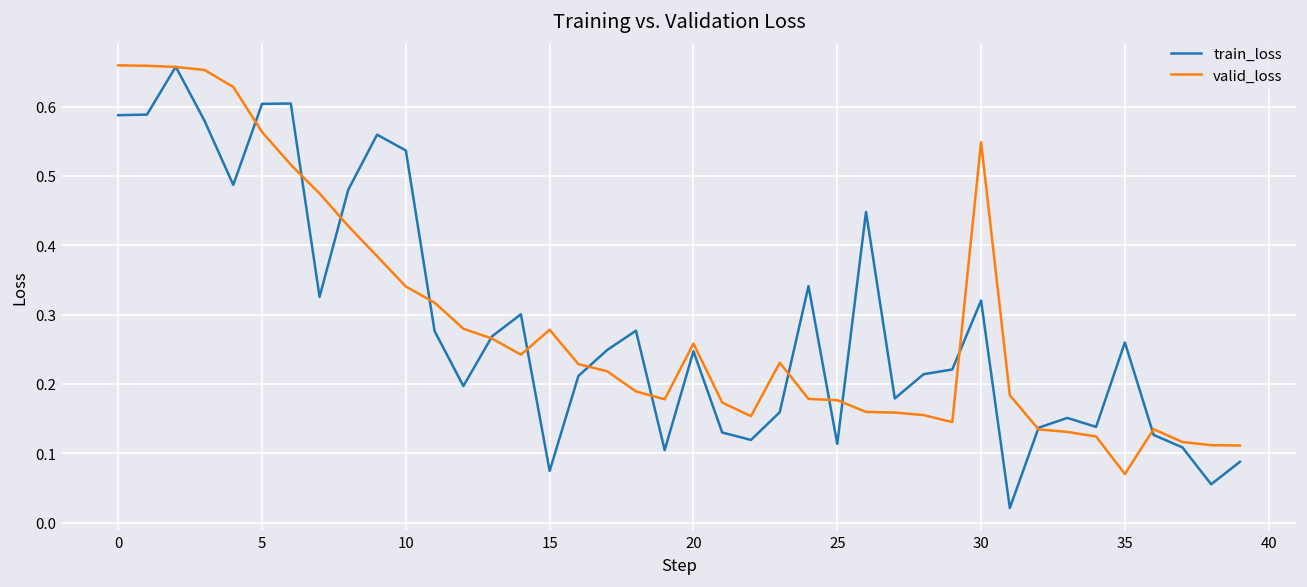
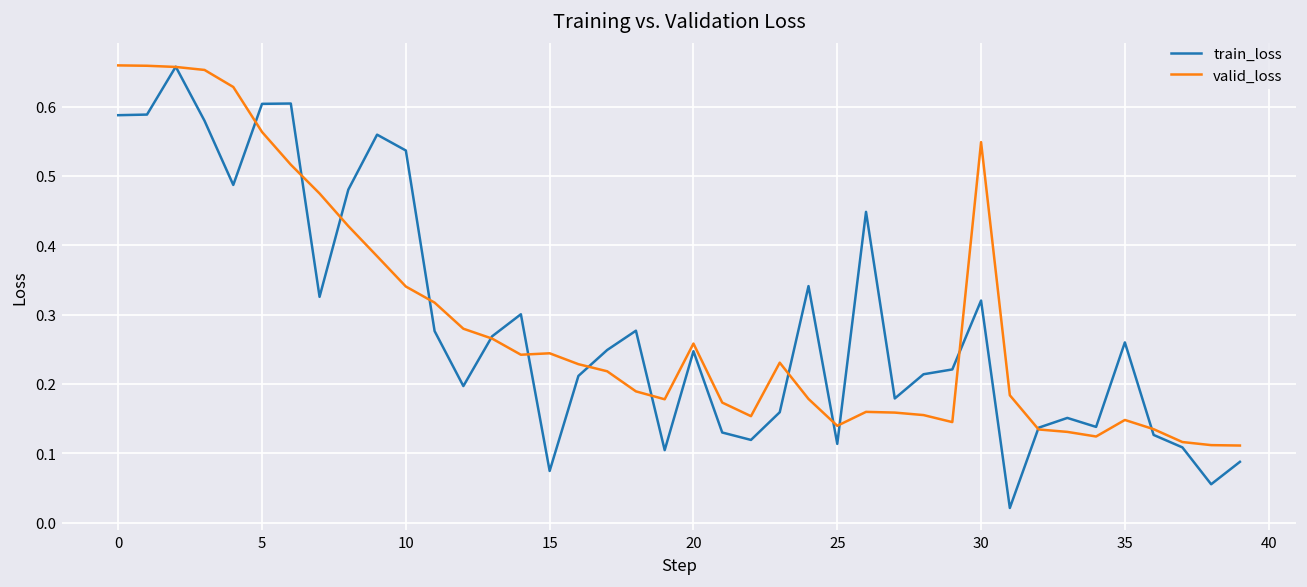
valid_loss, 15: 0.28 -> 0.24
valid_loss, 25: 0.18 -> 0.14
valid_loss, 35: 0.07 -> 0.15
